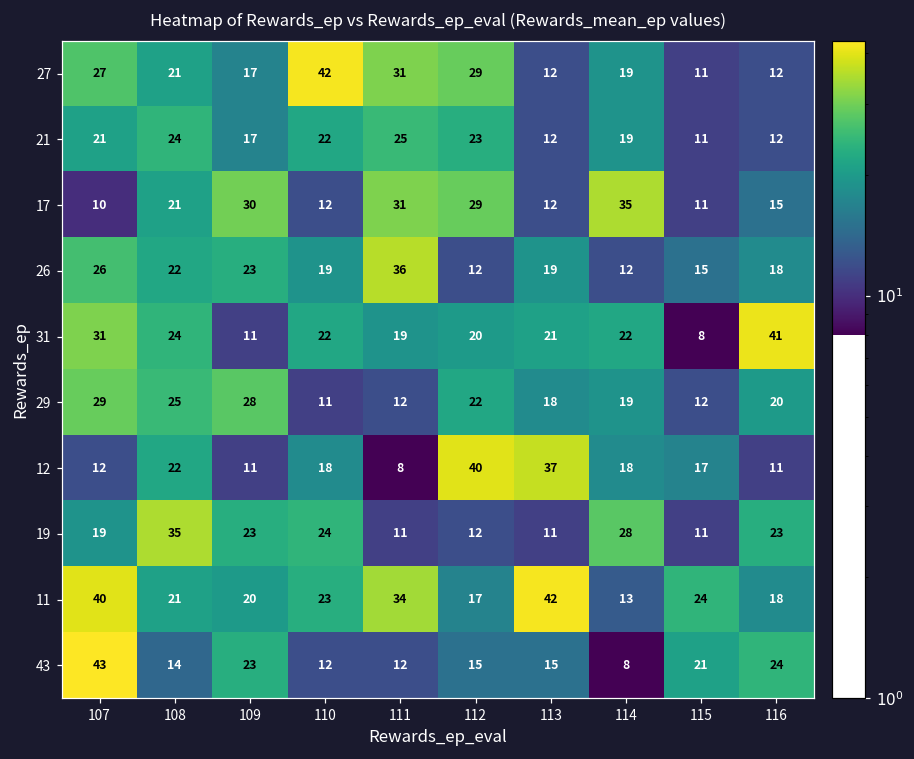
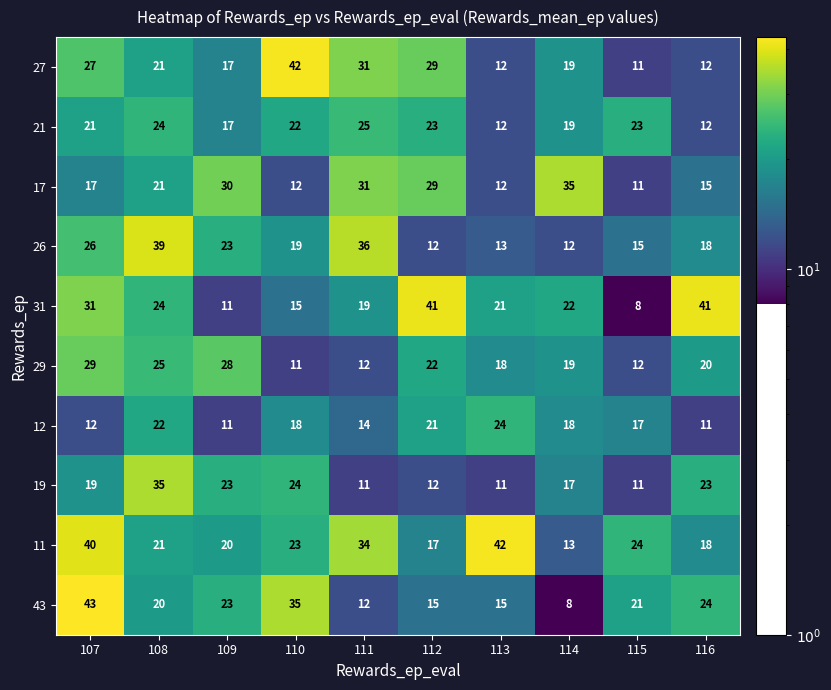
21, 115: 11 -> 23
17, 107: 10 -> 17
26, 108: 22 -> 39
26, 113: 19 -> 13
31, 110: 22 -> 15
31, 112: 20 -> 41
12, 111: 8 -> 14
12, 112: 40 -> 21
12, 113: 37 -> 24
19, 114: 28 -> 17
43, 108: 14 -> 20
43, 110: 12 -> 35
